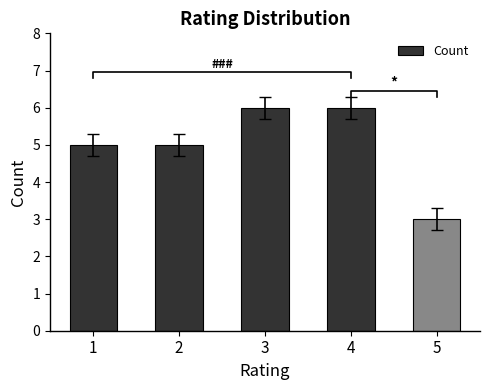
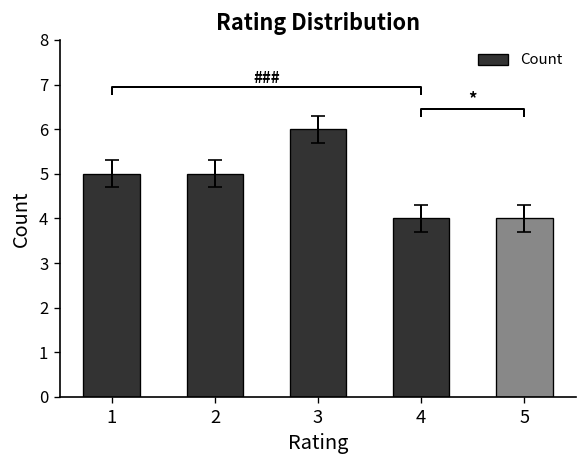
Count, 4: 6 -> 4
Count, 5: 3 -> 4
